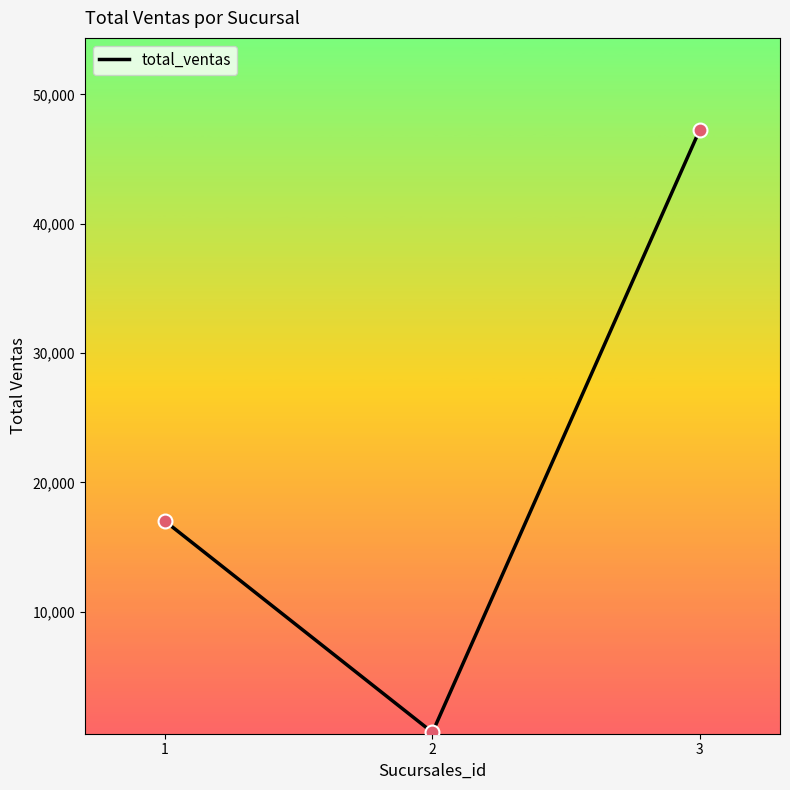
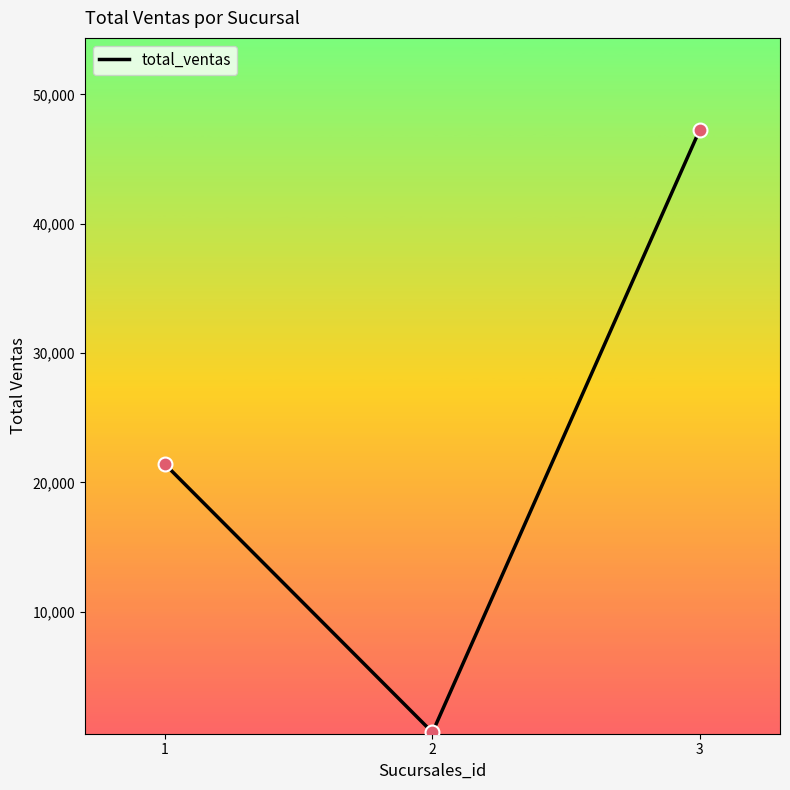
1: 17,000 -> 21,400
